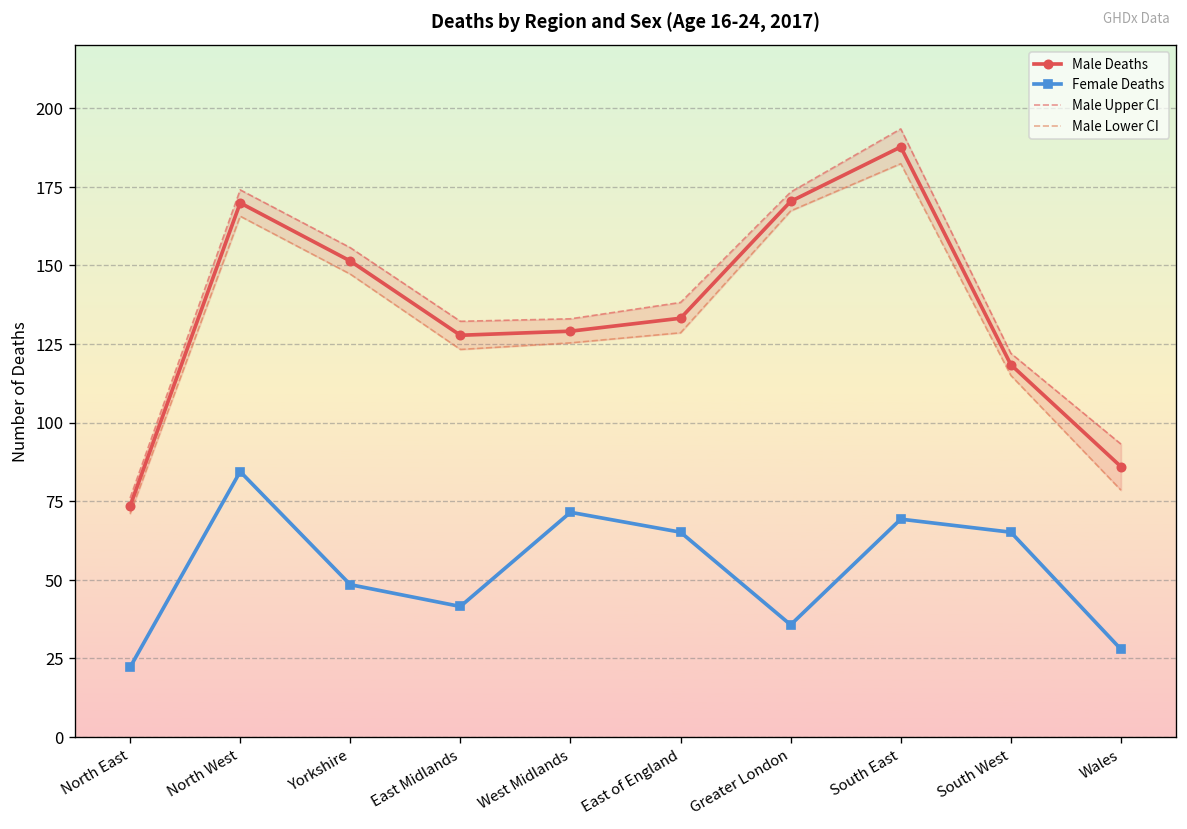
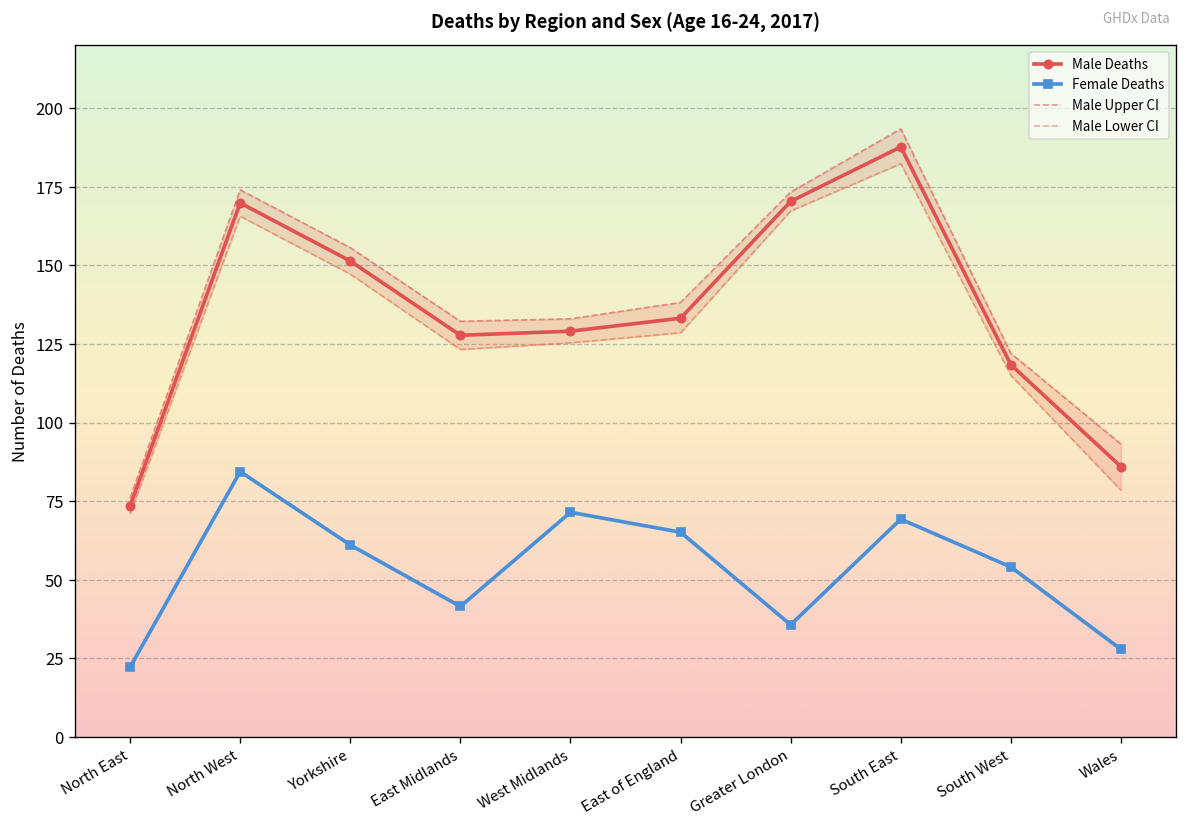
Female Deaths, Yorkshire: 48 -> 61
Female Deaths, South West: 65 -> 54
